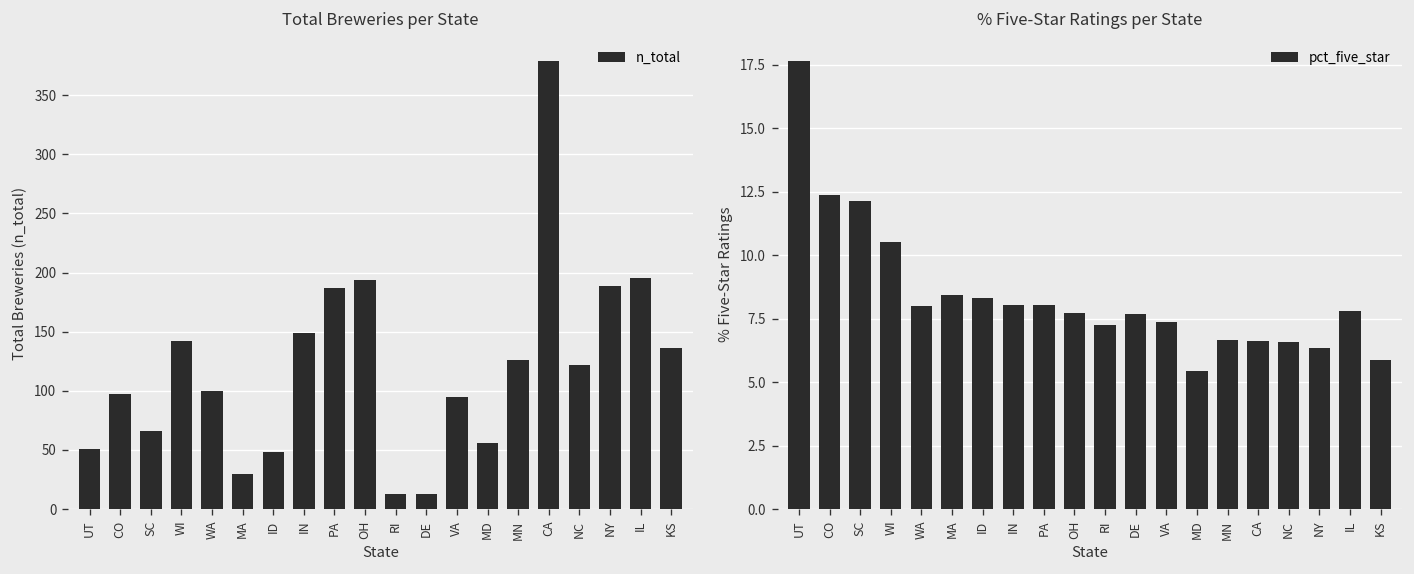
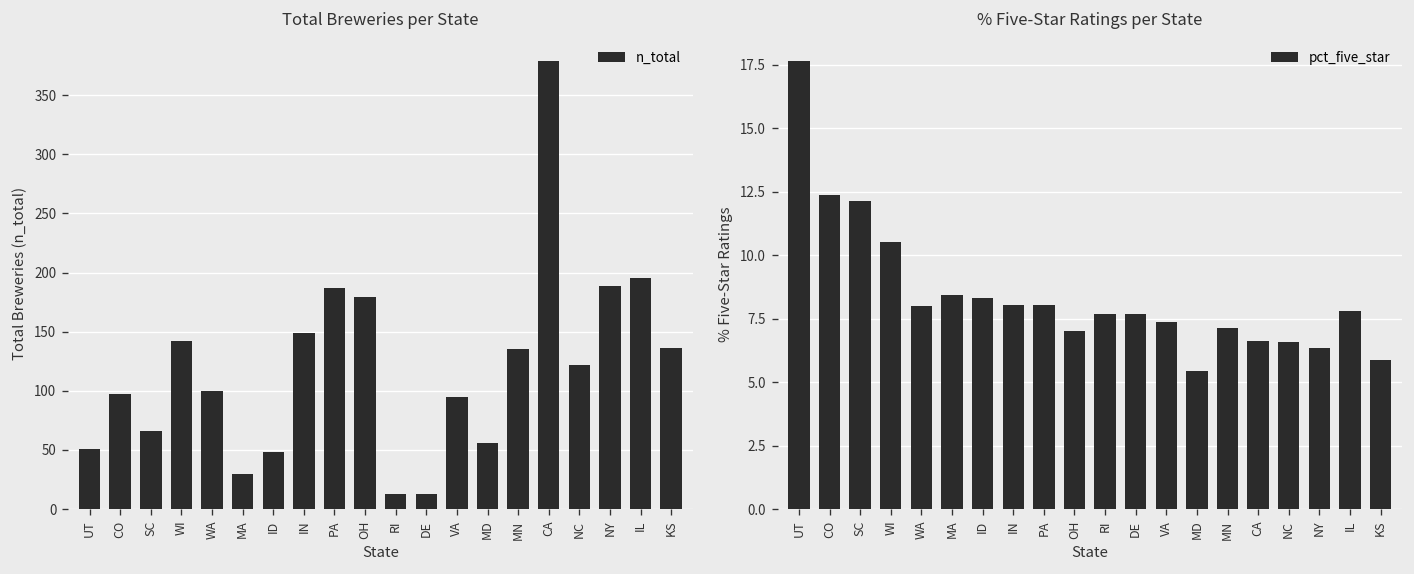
Total Breweries per State, OH: 190 -> 180
Total Breweries per State, MN: 130 -> 140
% Five-Star Ratings per State, OH: 7.7 -> 7.0
% Five-Star Ratings per State, RI: 7.3 -> 7.7
% Five-Star Ratings per State, MN: 6.7 -> 7.1
